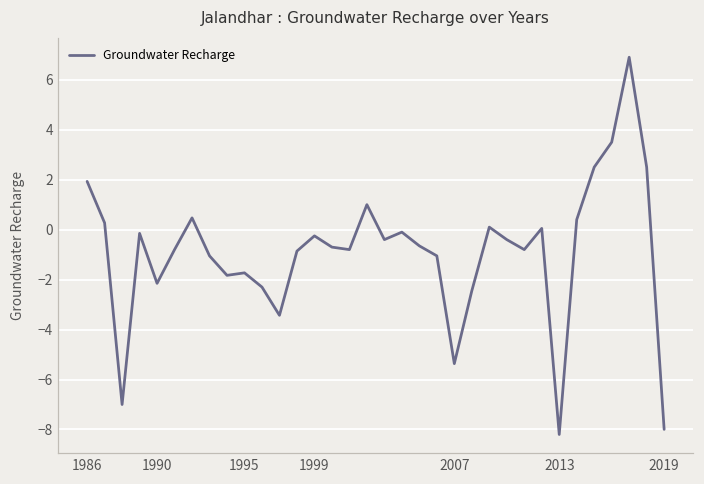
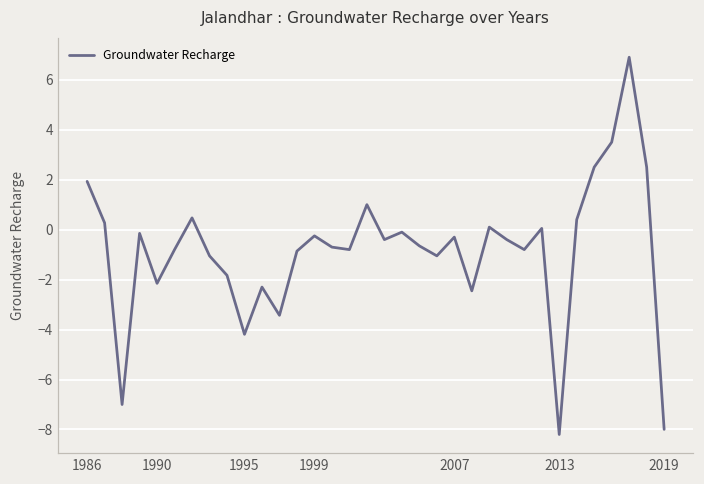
1995: -1.7 -> -4.2
2007: -5.4 -> -0.3
